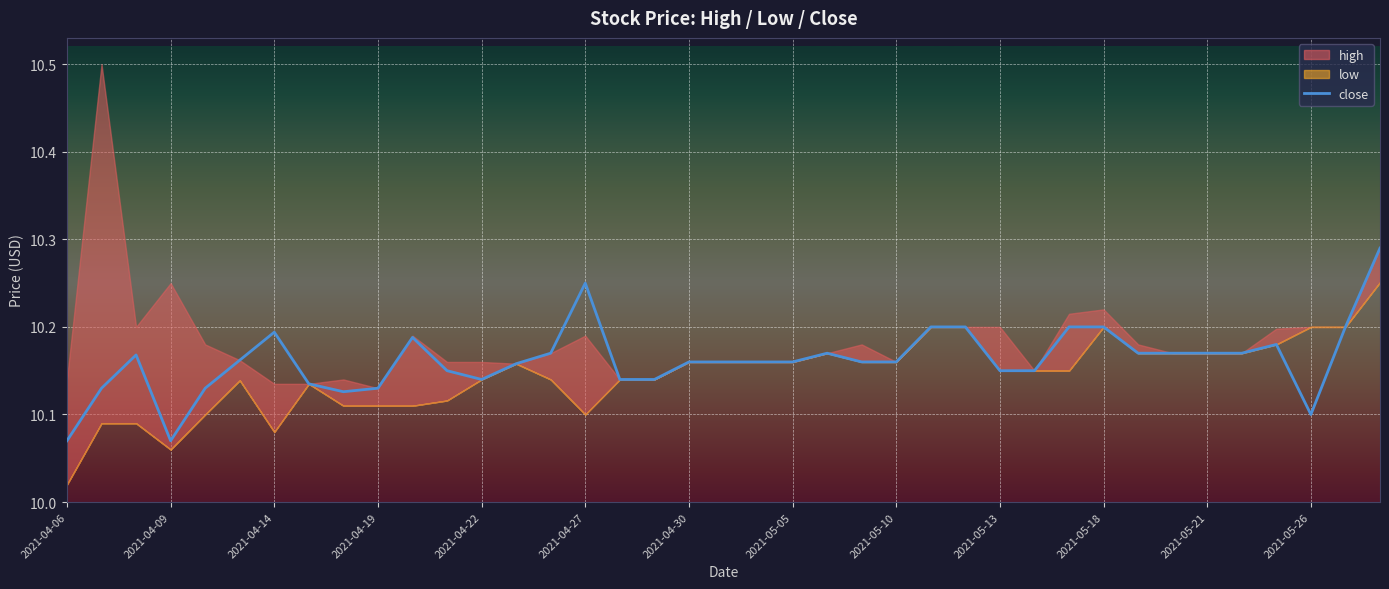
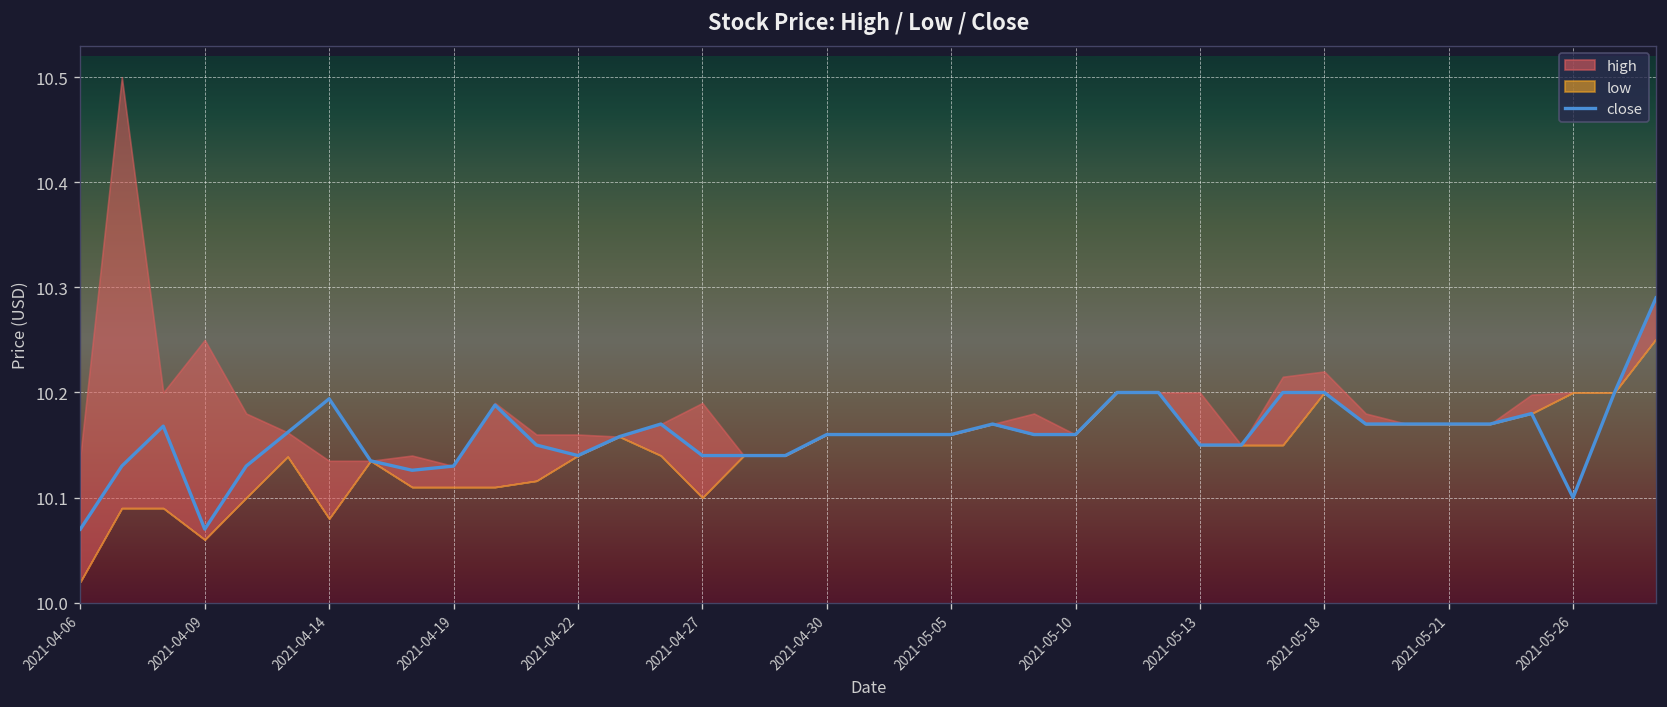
close, 2021-04-27: 10.25 -> 10.14
